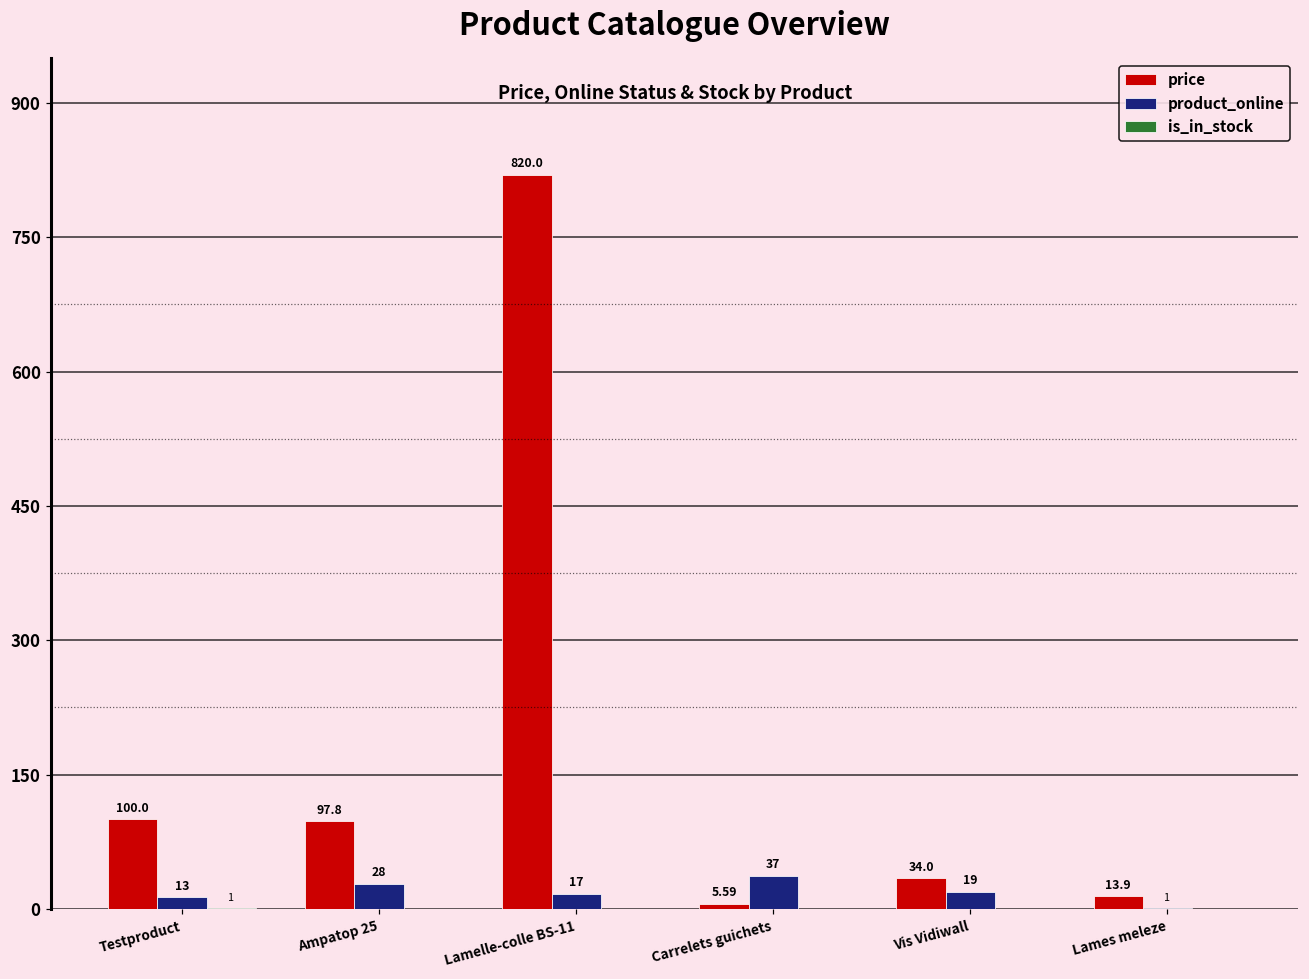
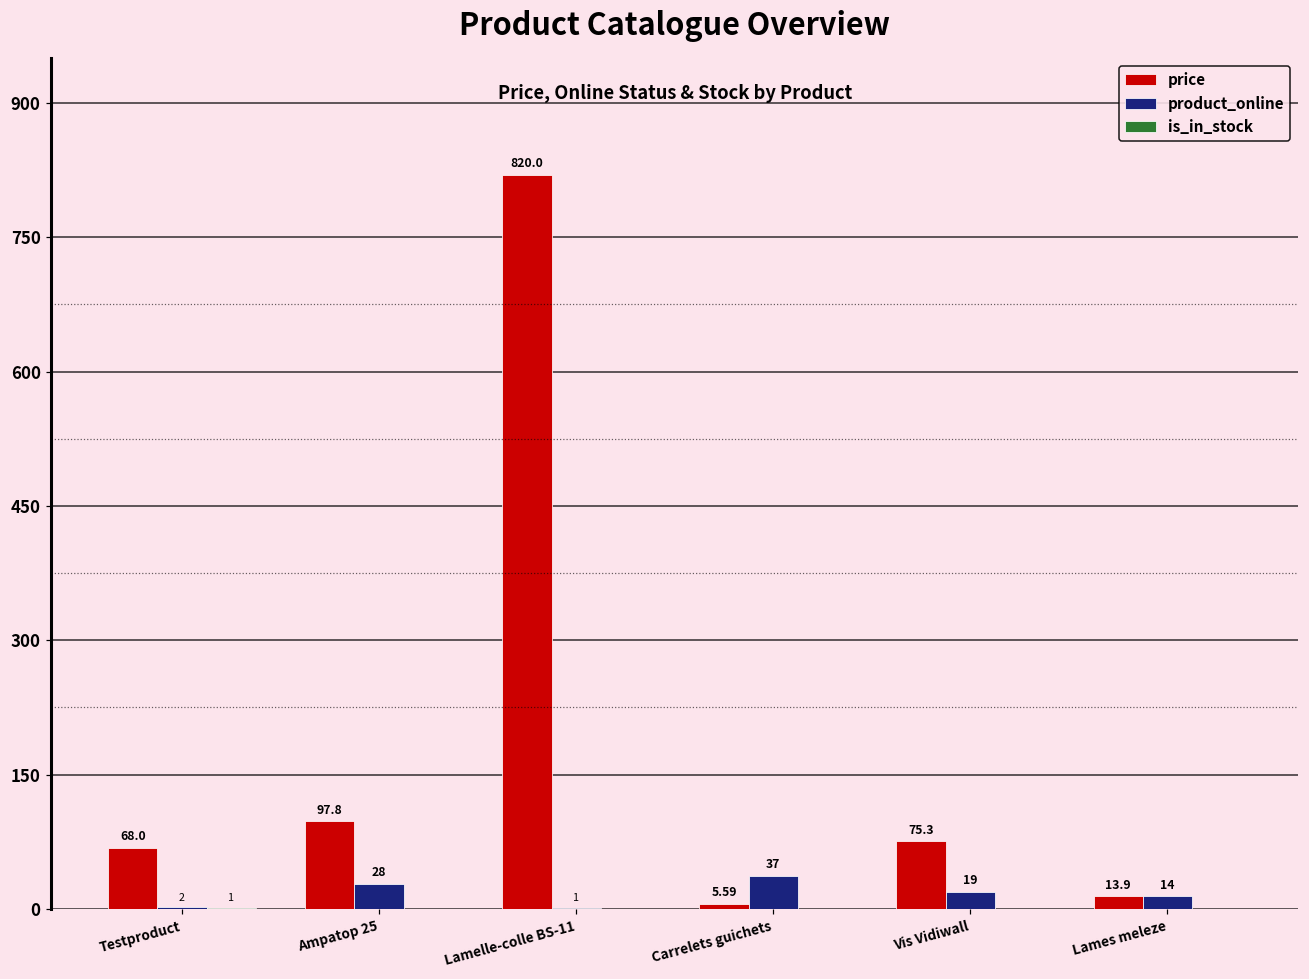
price, Testproduct: 100.0 -> 68.0
product_online, Testproduct: 13 -> 2
product_online, Lamelle-colle BS-11: 17 -> 1
price, Vis Vidiwall: 34.0 -> 75.3
product_online, Lames meleze: 1 -> 14
